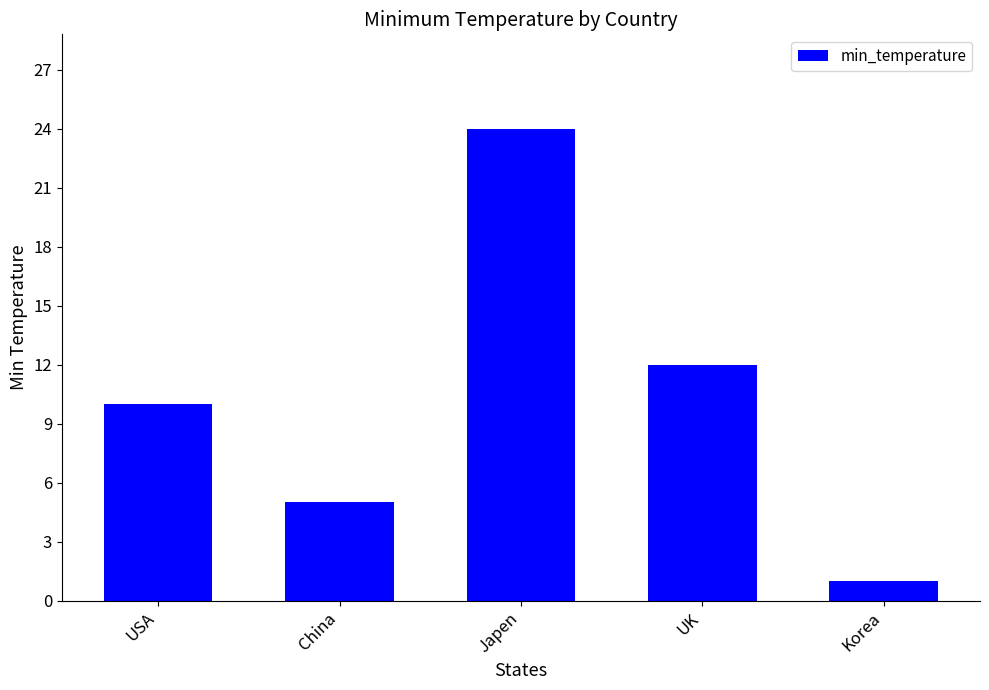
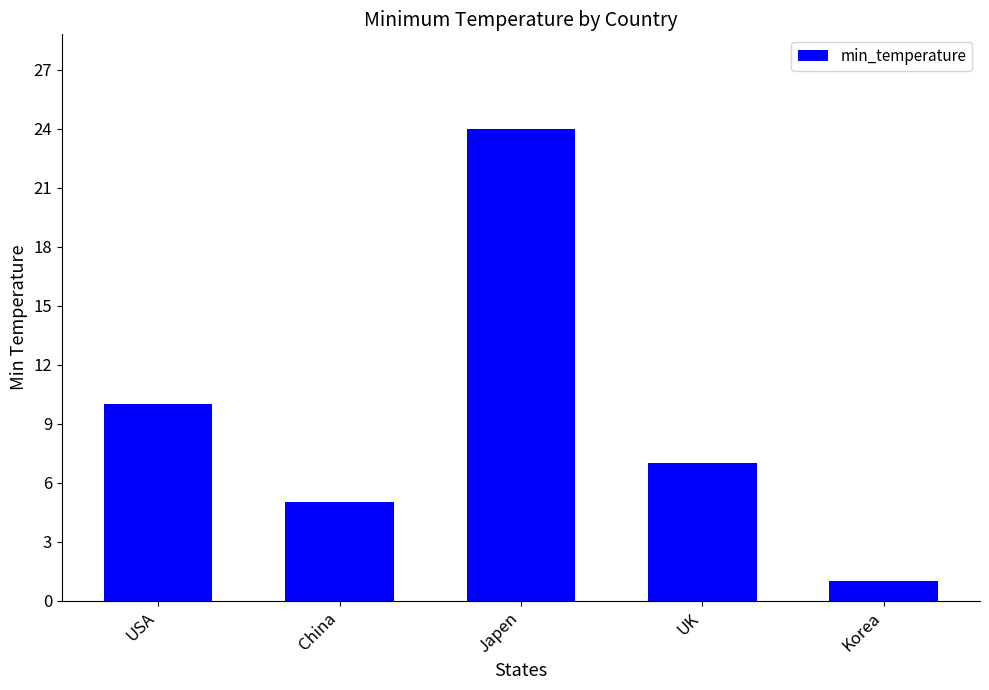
UK: 12 -> 7
